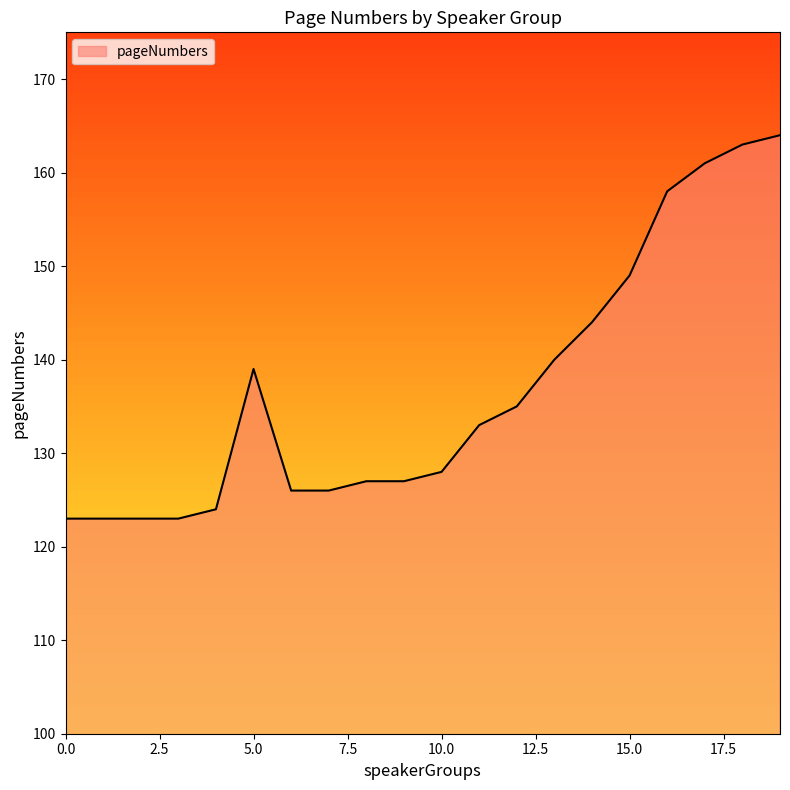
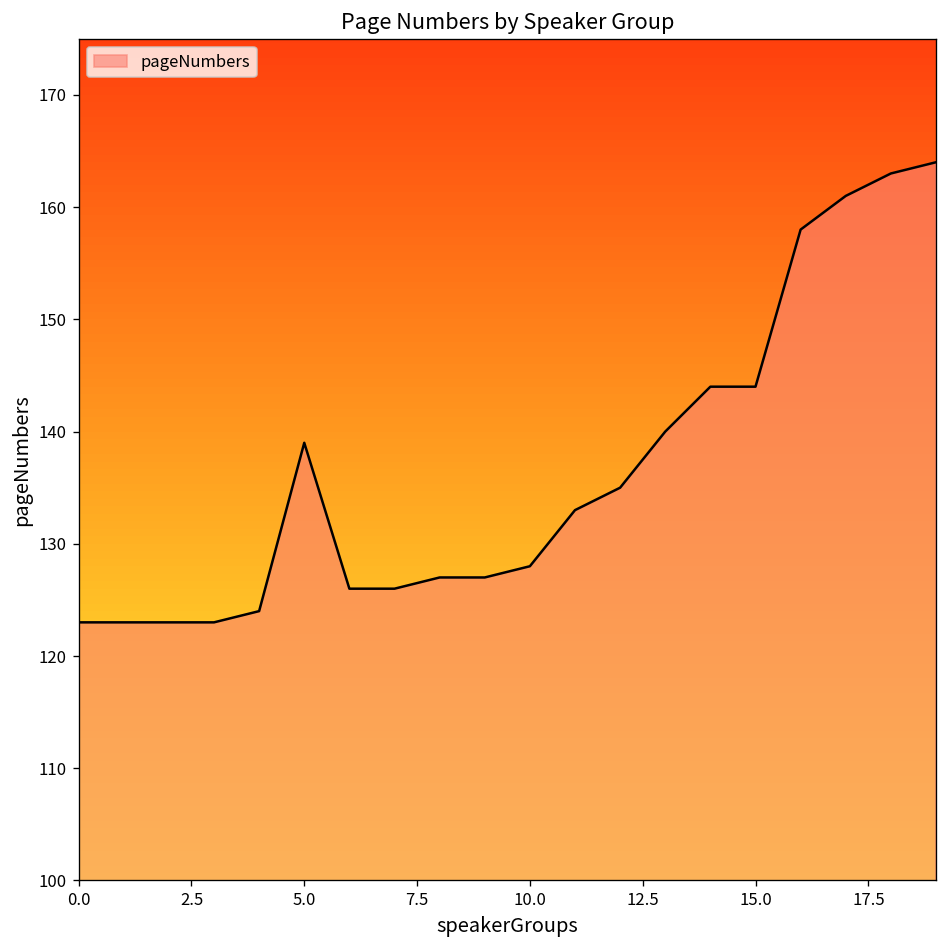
15.0: 149 -> 144
